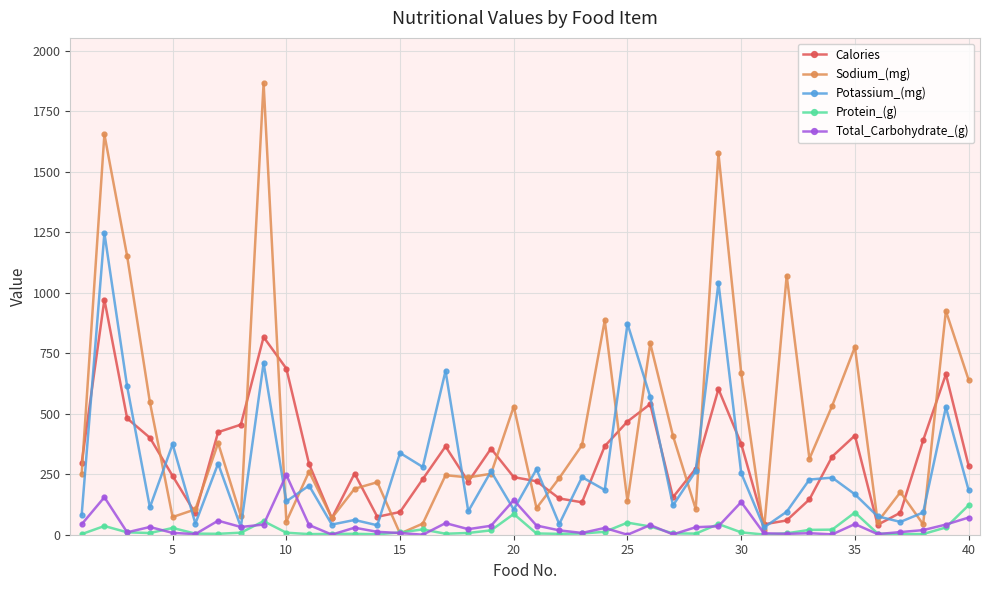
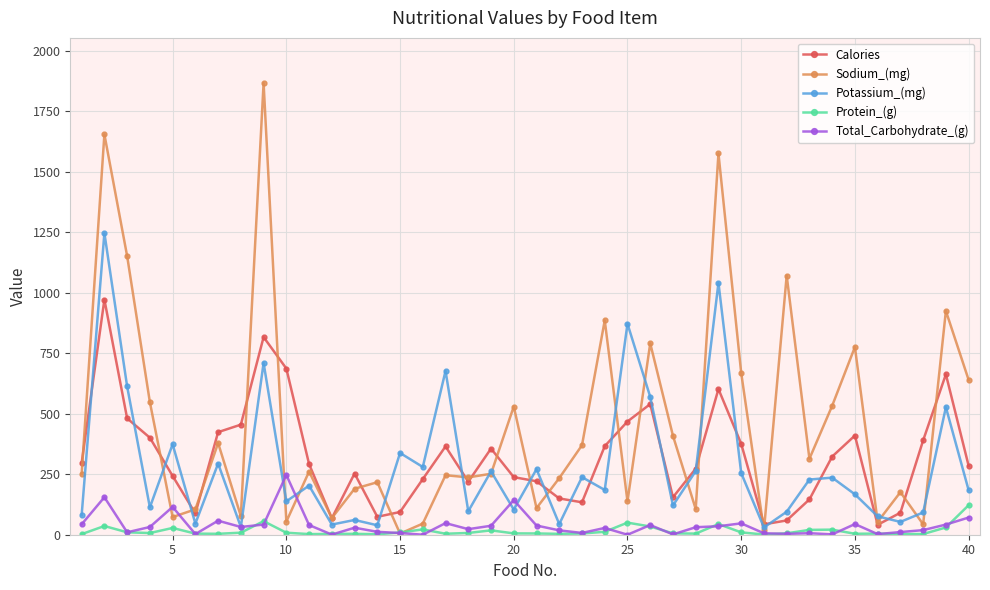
Total_Carbohydrate_(g), 5: 10 -> 110
Protein_(g), 20: 90 -> 10
Total_Carbohydrate_(g), 30: 140 -> 50
Protein_(g), 35: 90 -> 0
